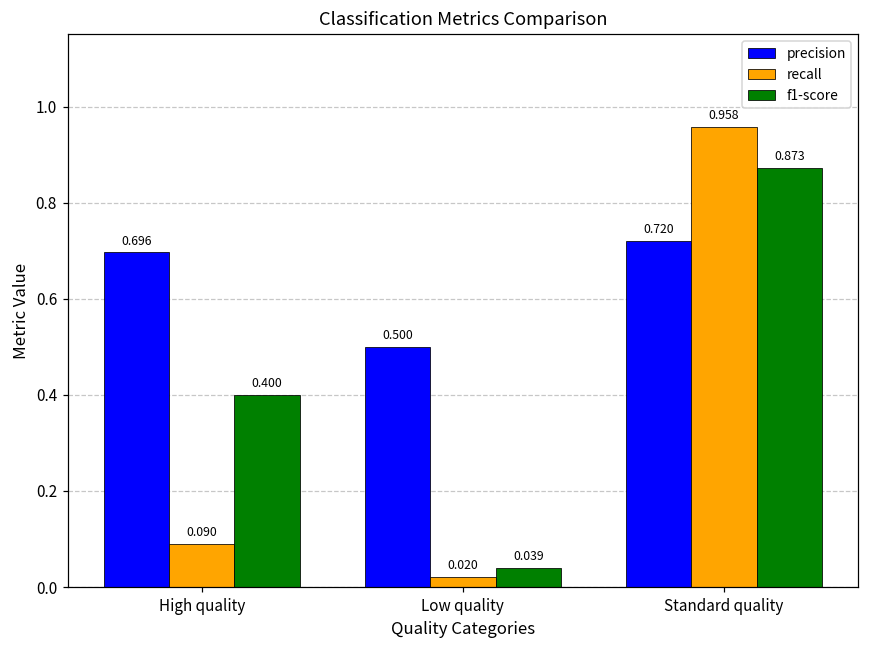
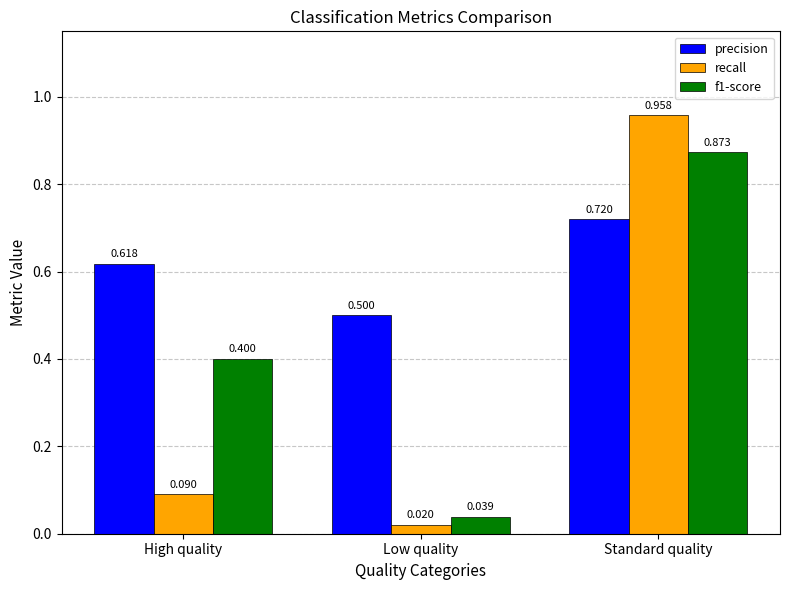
precision, High quality: 0.696 -> 0.618
